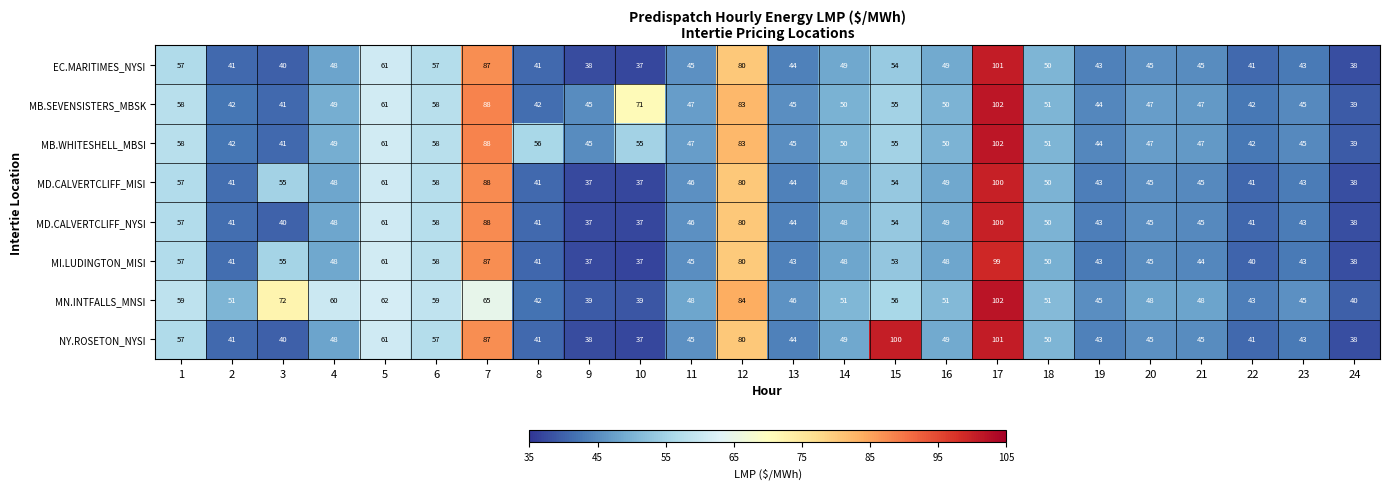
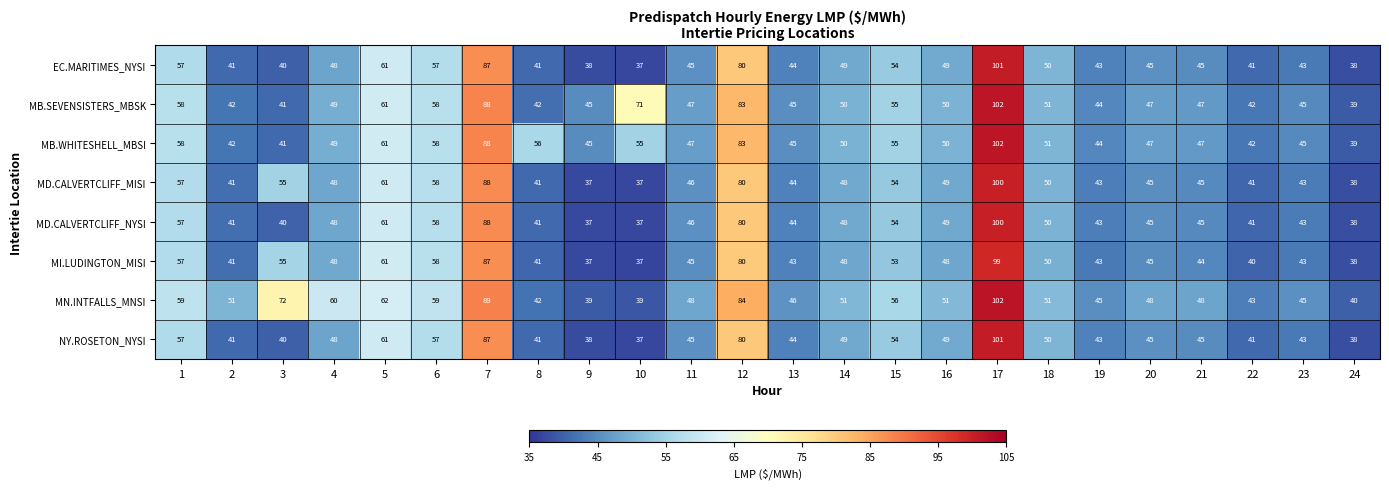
MN.INTFALLS_MNSI, 7: 65 -> 89
NY.ROSETON_NYSI, 15: 100 -> 54
